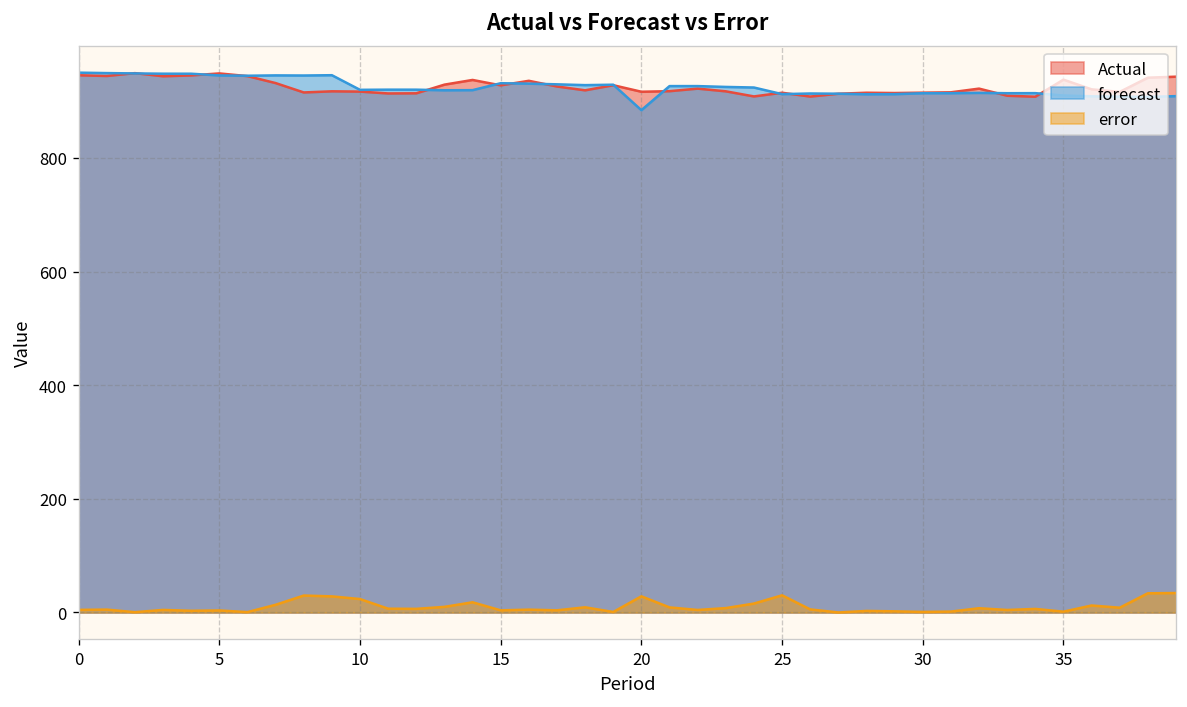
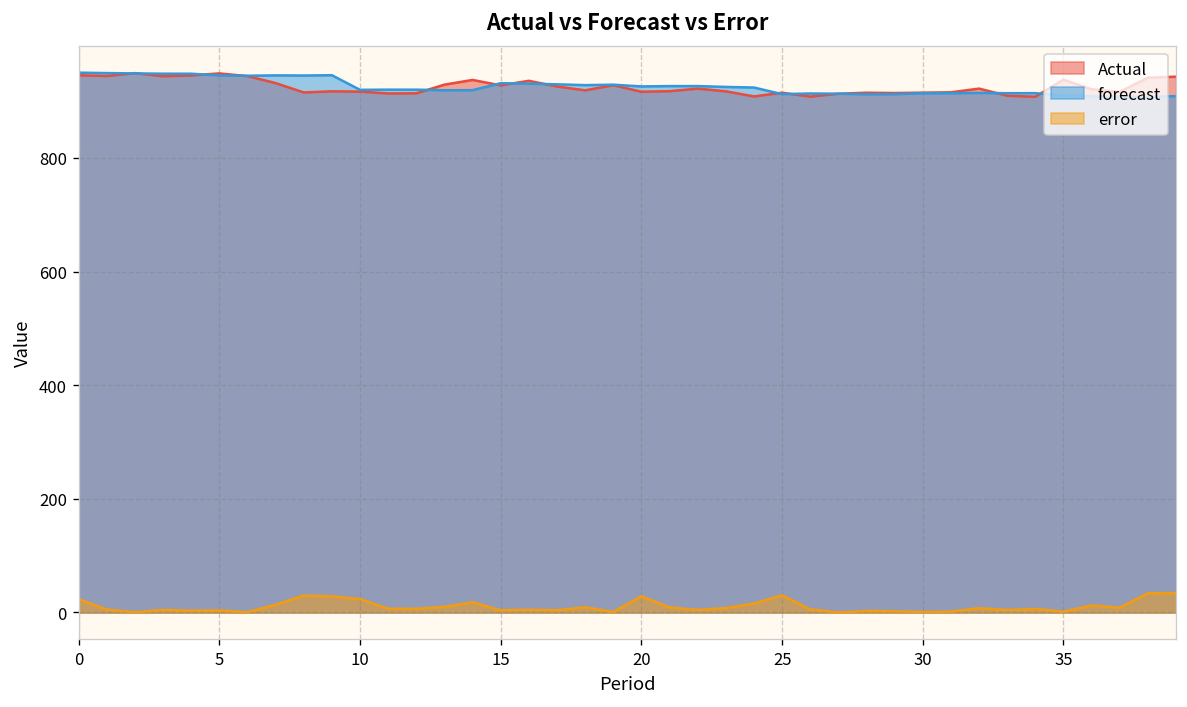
error, 0: 0 -> 20
forecast, 20: 880 -> 930
